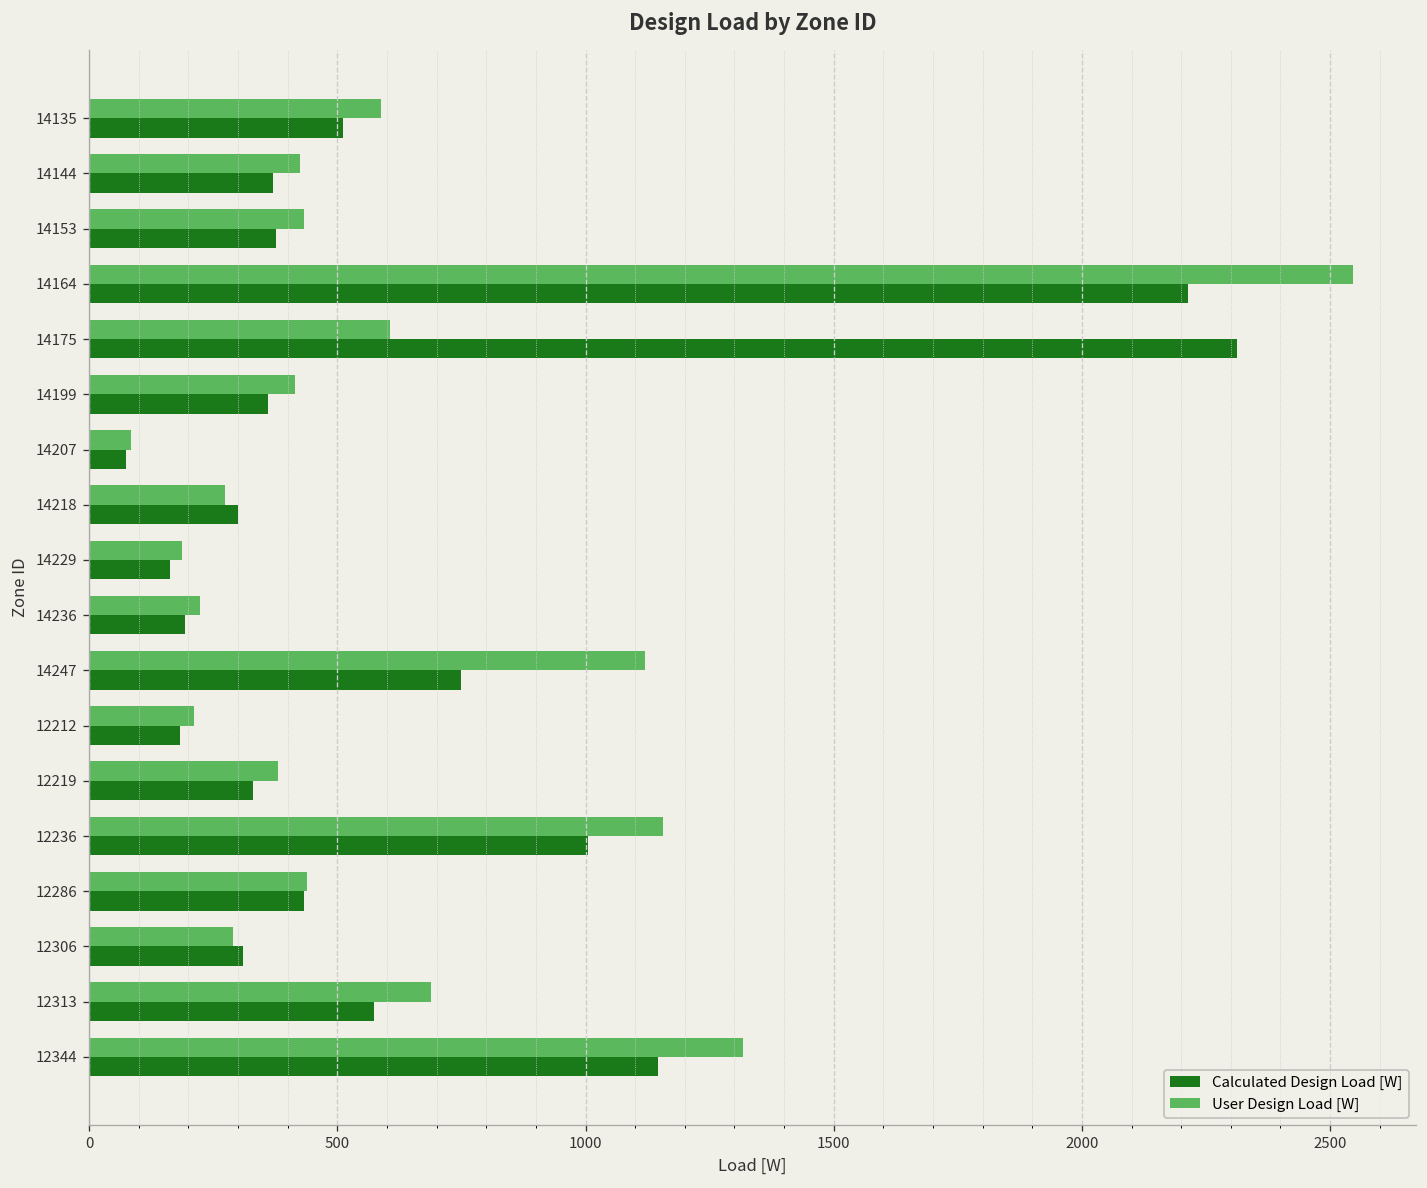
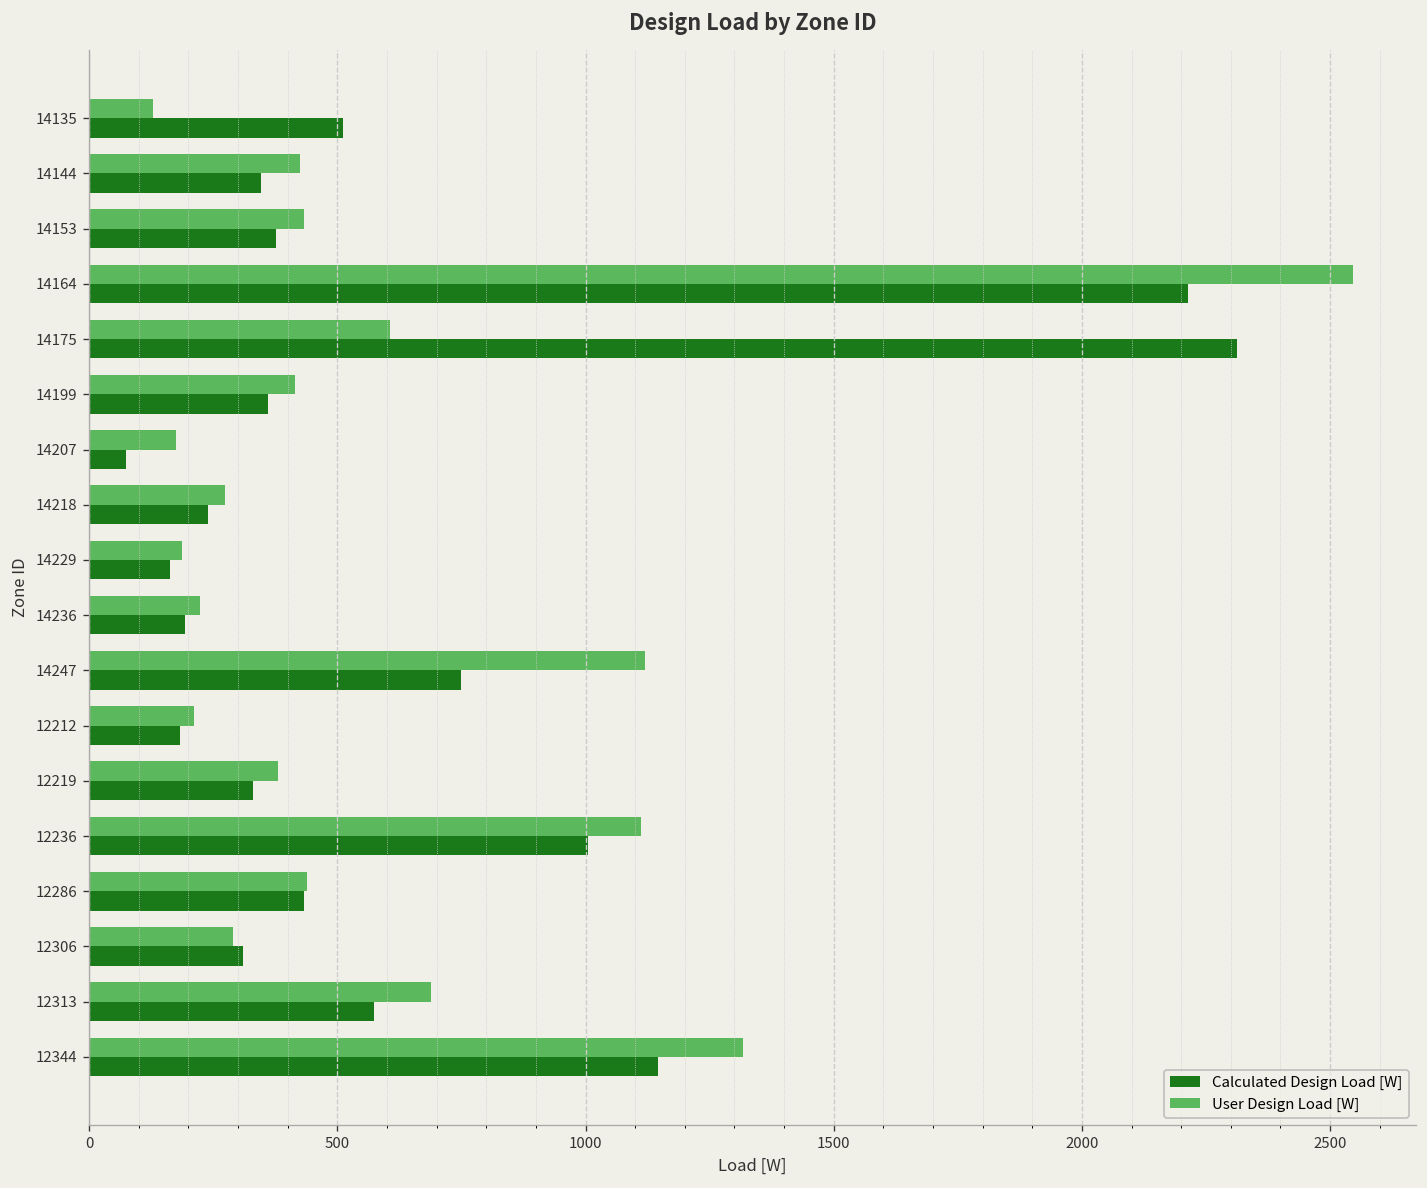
User Design Load [W], 14135: 590 -> 130
Calculated Design Load [W], 14144: 370 -> 350
User Design Load [W], 14207: 80 -> 170
Calculated Design Load [W], 14218: 300 -> 240
User Design Load [W], 12236: 1160 -> 1110
